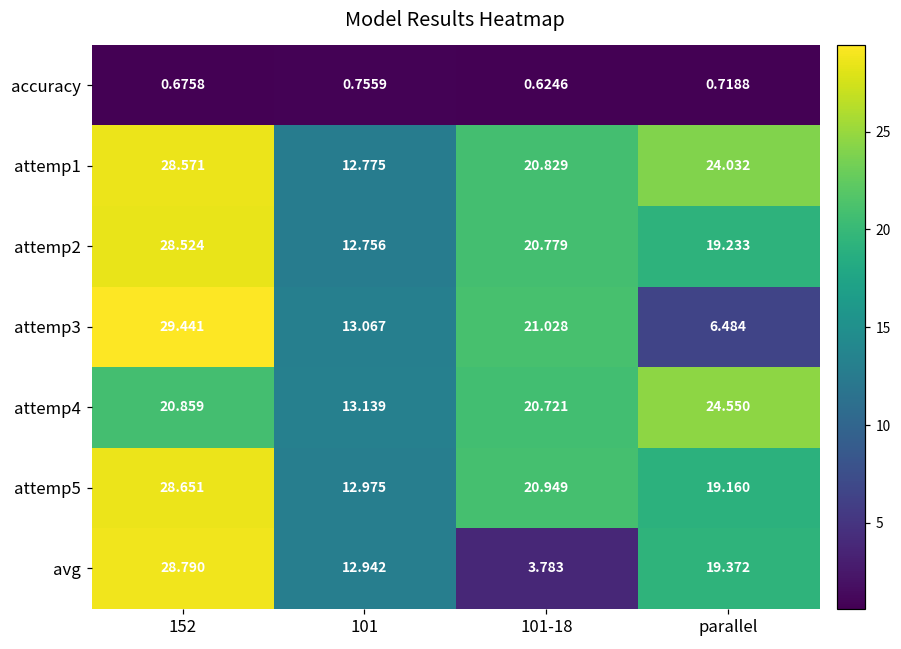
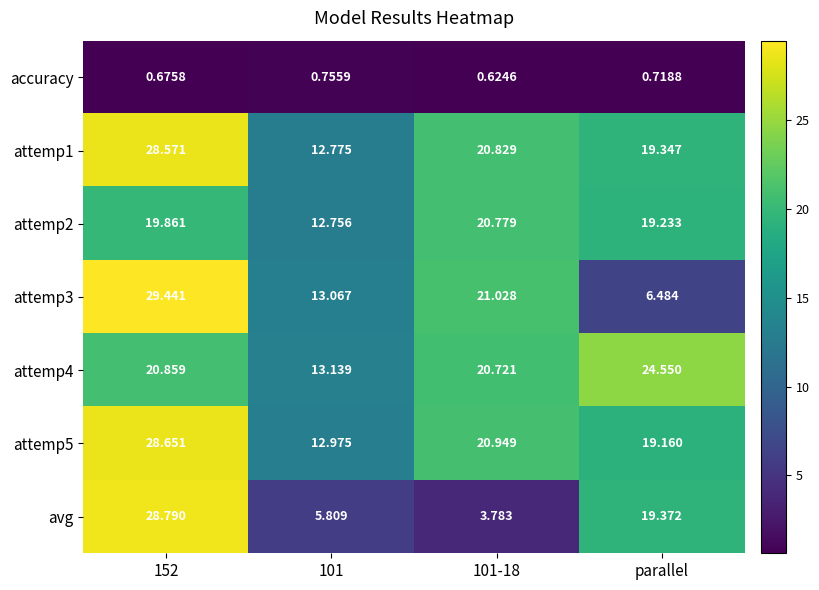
attemp1, parallel: 24.032 -> 19.347
attemp2, 152: 28.524 -> 19.861
avg, 101: 12.942 -> 5.809
